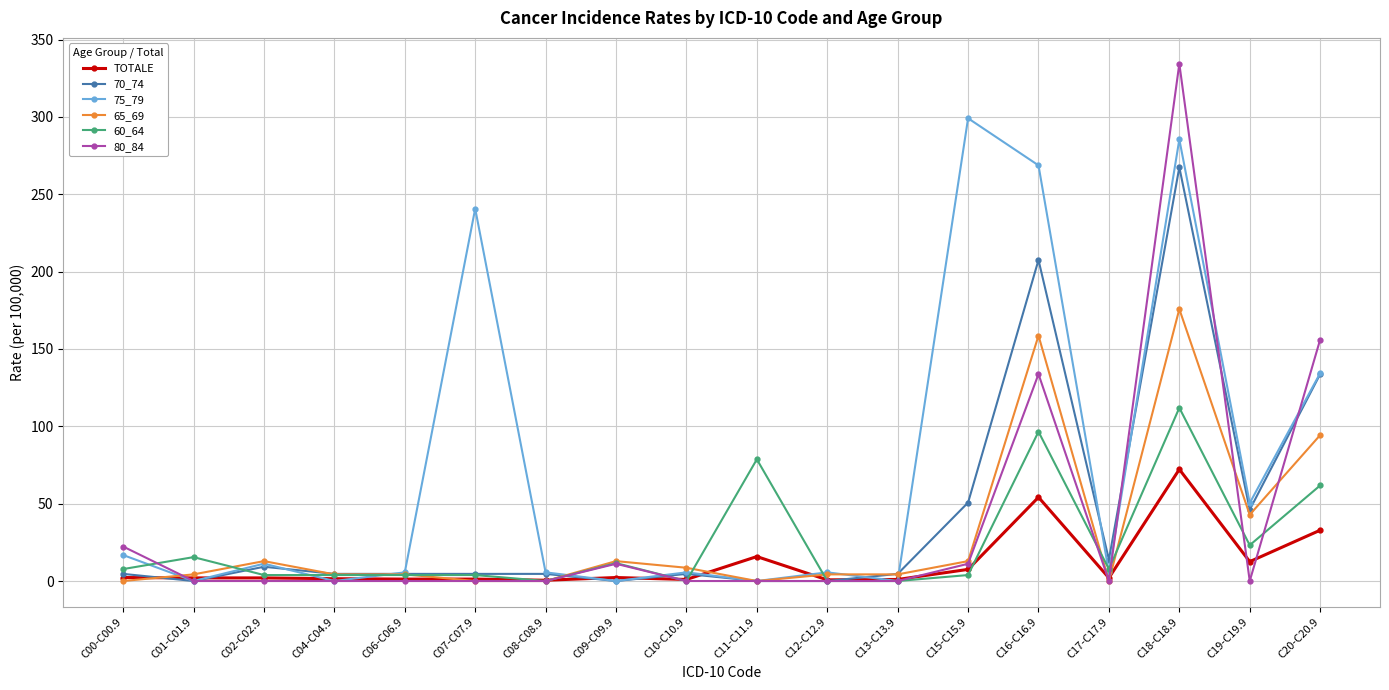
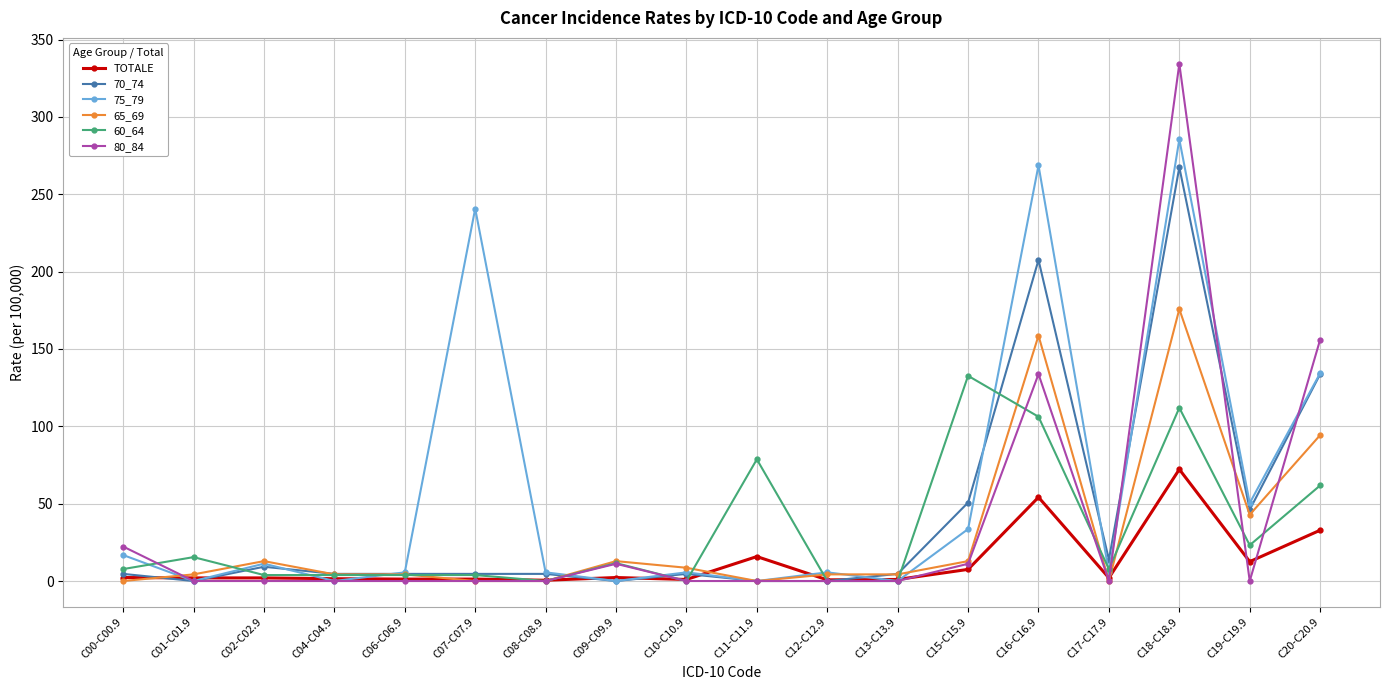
75_79, C15-C15.9: 299 -> 34
60_64, C15-C15.9: 4 -> 133
60_64, C16-C16.9: 97 -> 106
